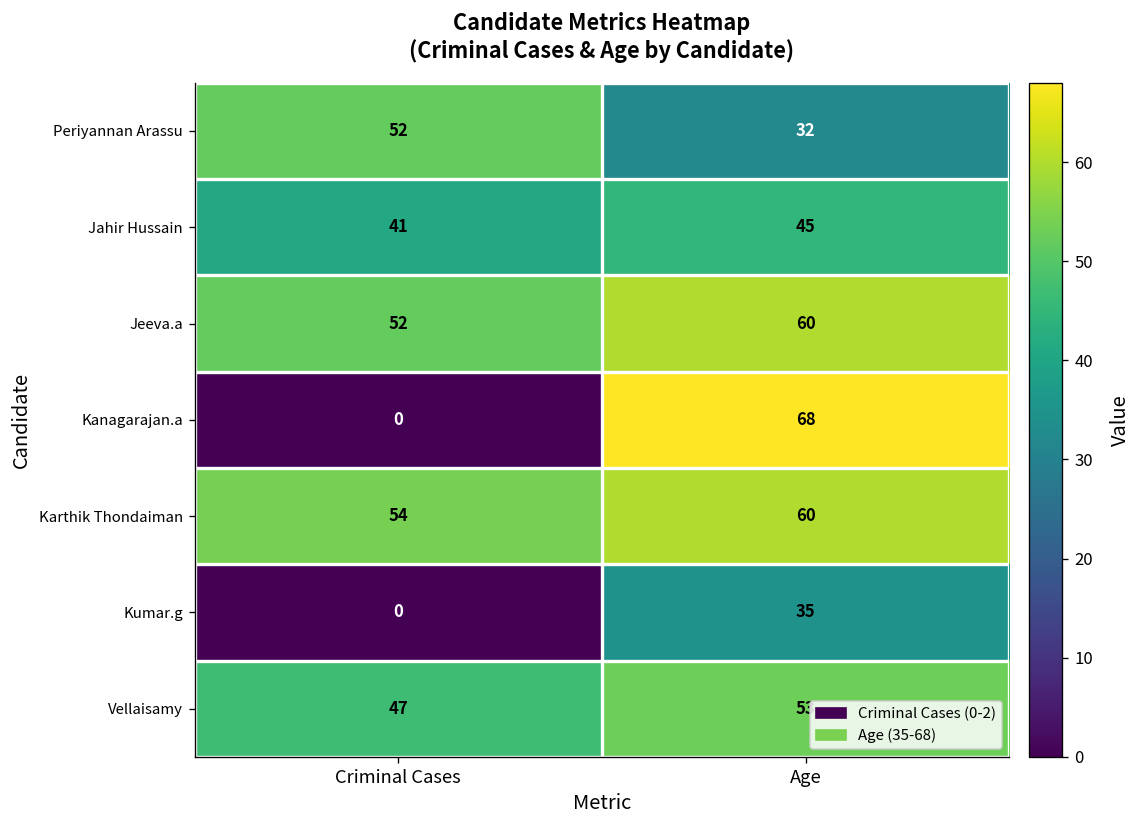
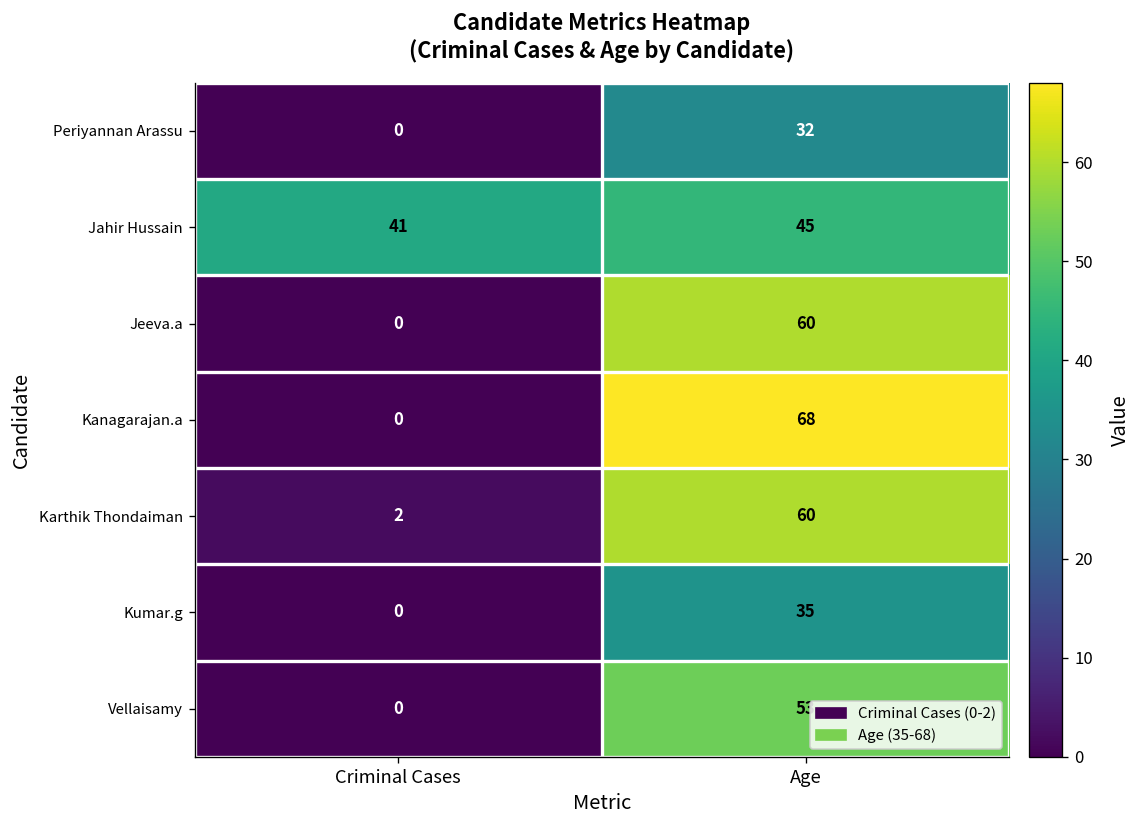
Periyannan Arassu, Criminal Cases: 52 -> 0
Jeeva.a, Criminal Cases: 52 -> 0
Karthik Thondaiman, Criminal Cases: 54 -> 2
Vellaisamy, Criminal Cases: 47 -> 0
